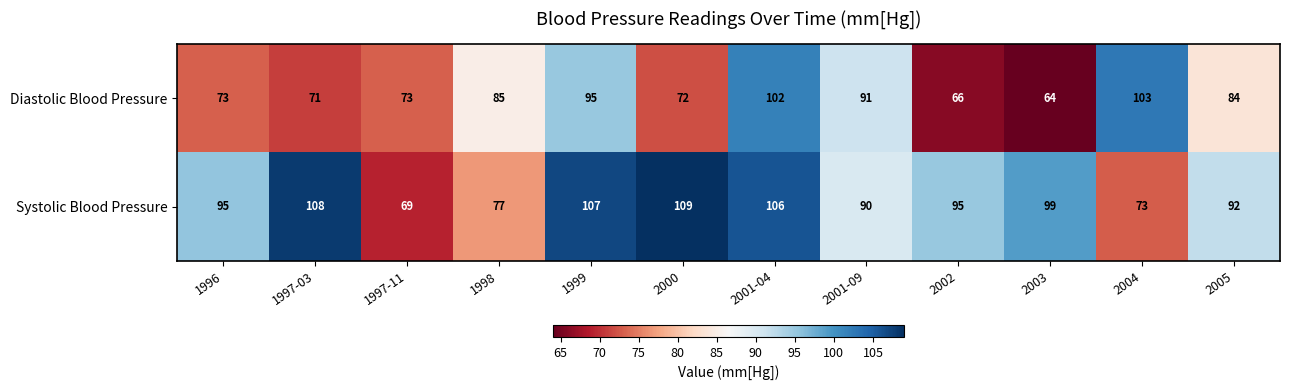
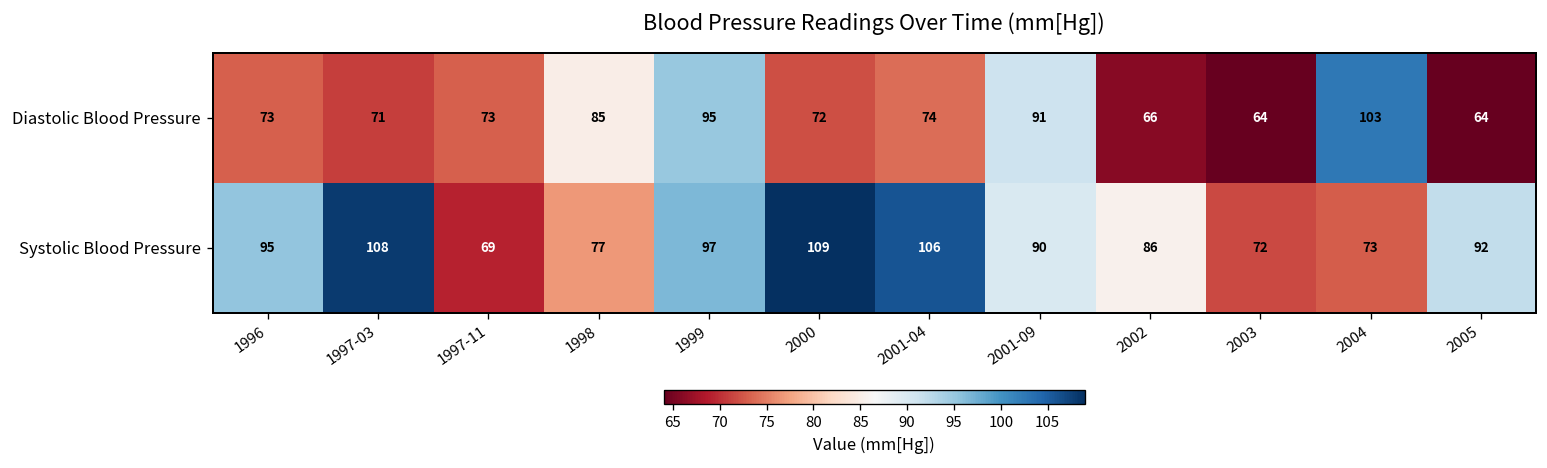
Diastolic Blood Pressure, 2001-04: 102 -> 74
Diastolic Blood Pressure, 2005: 84 -> 64
Systolic Blood Pressure, 1999: 107 -> 97
Systolic Blood Pressure, 2002: 95 -> 86
Systolic Blood Pressure, 2003: 99 -> 72
